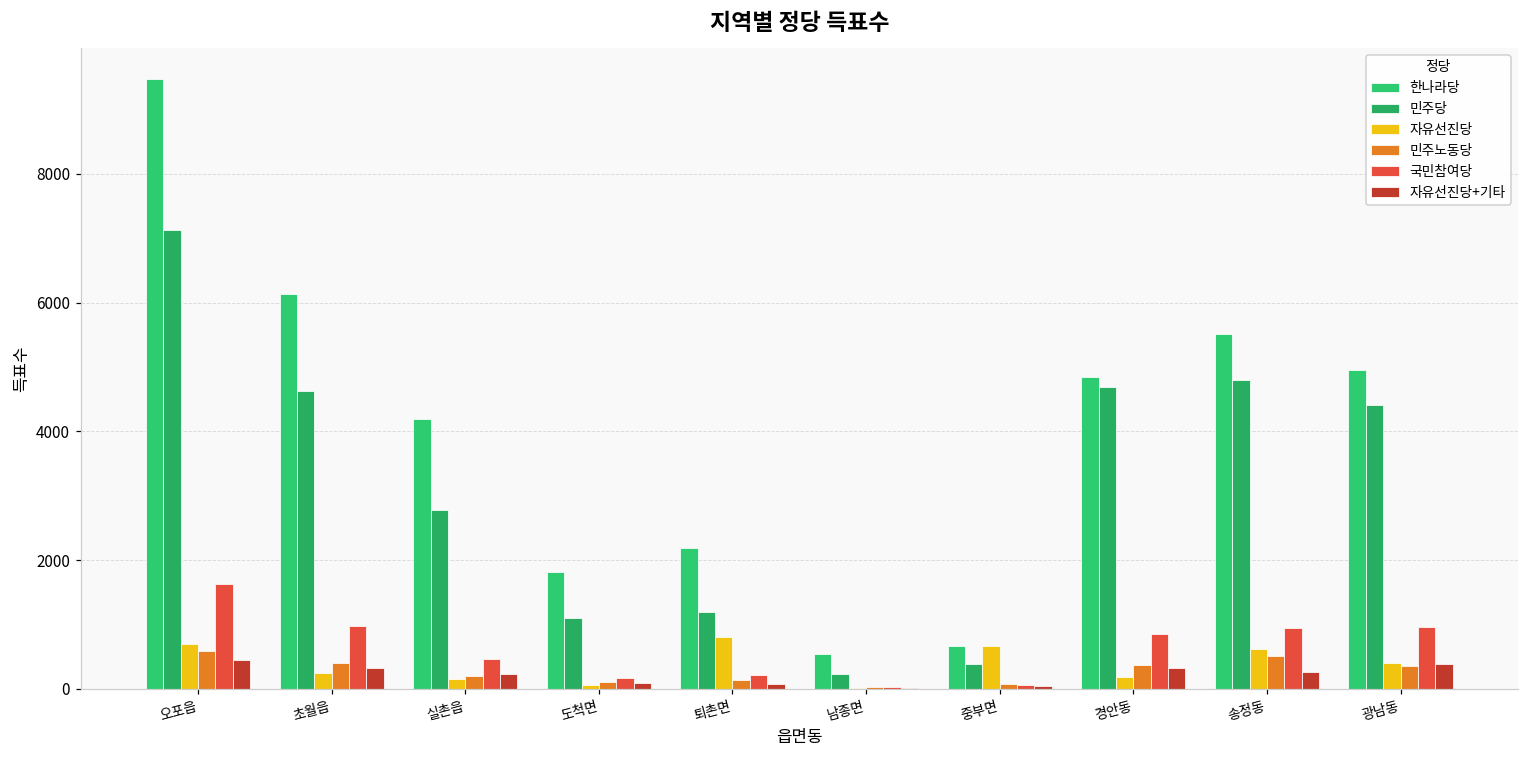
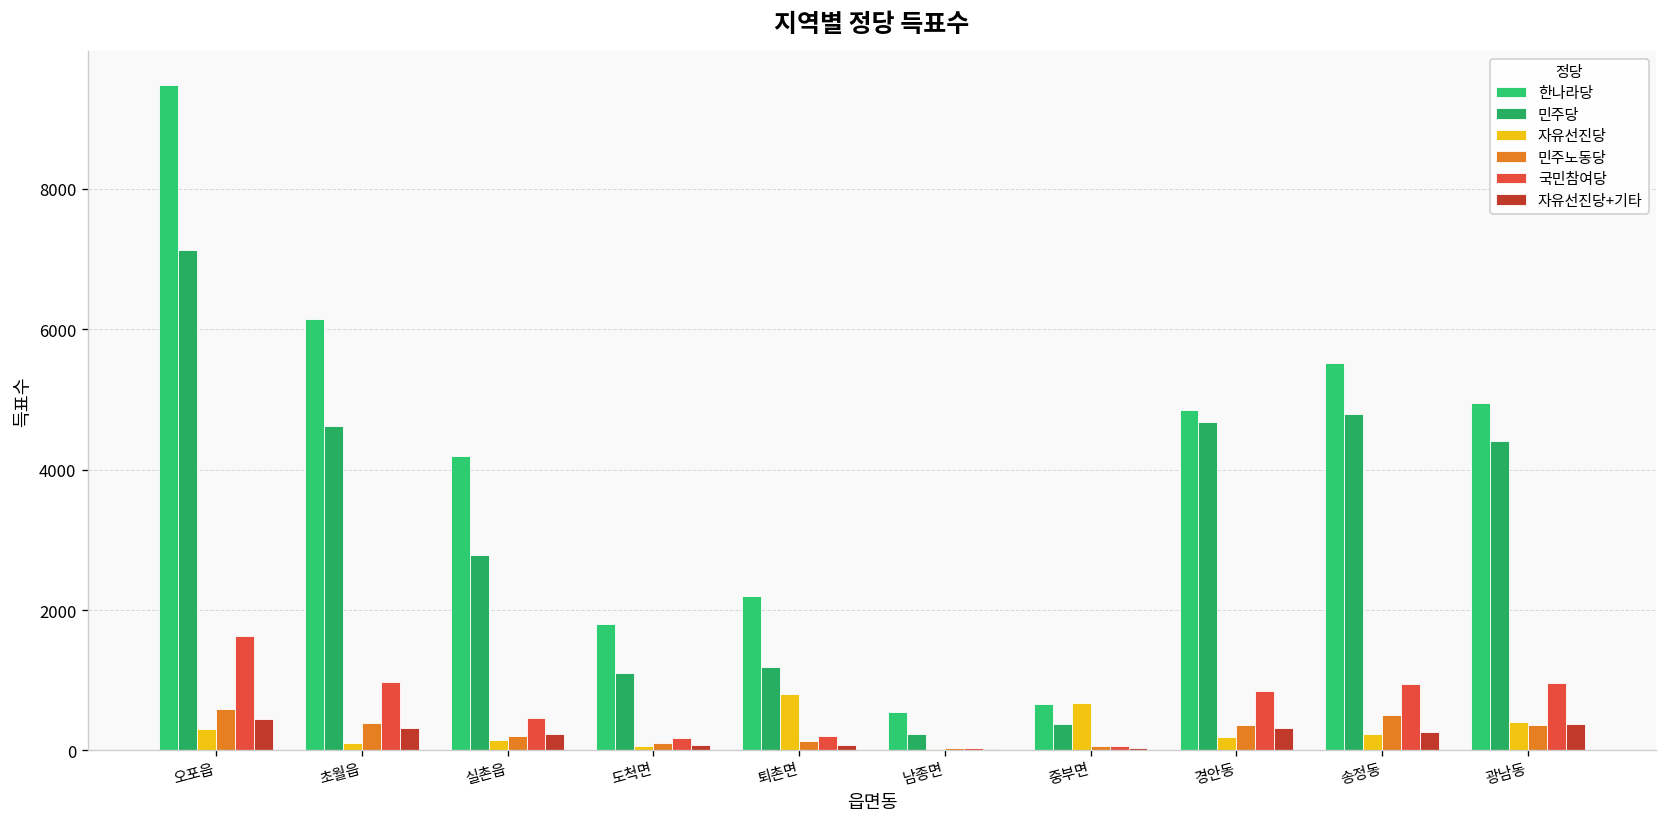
자유선진당, 오포읍: 700 -> 300
자유선진당, 초월읍: 200 -> 100
자유선진당, 송정동: 600 -> 200
